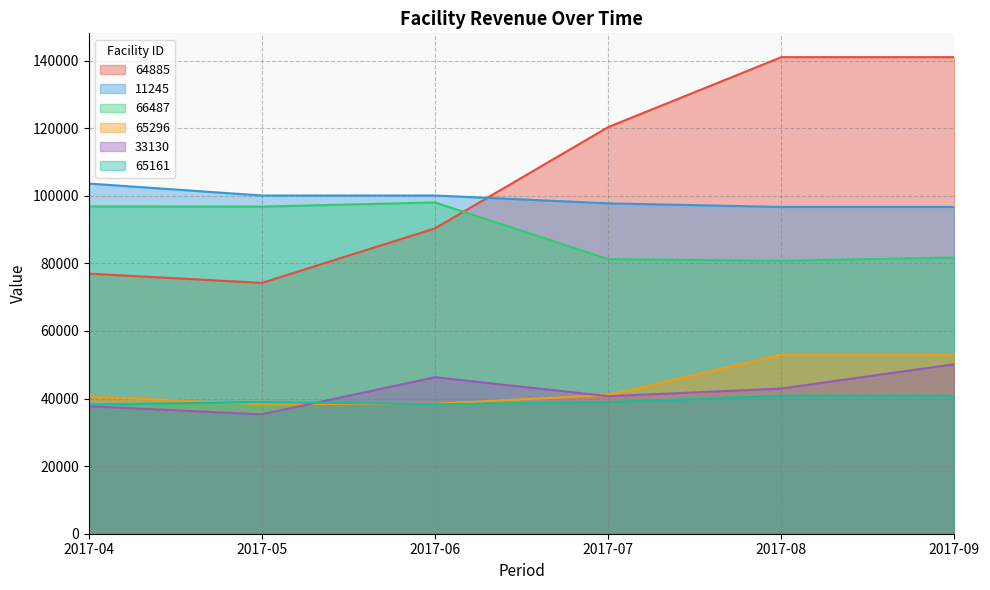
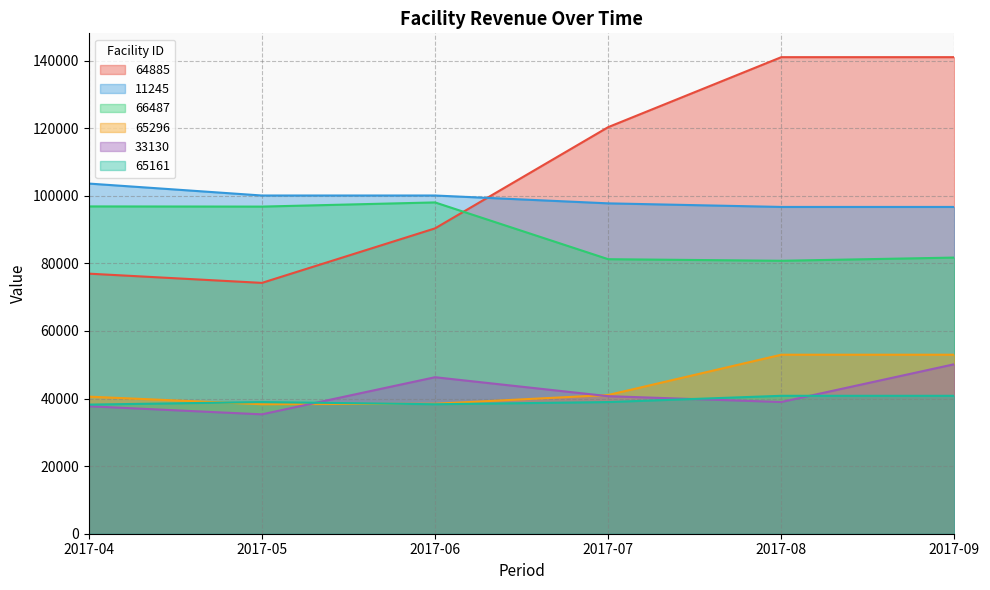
33130, 2017-08: 43000 -> 39000
